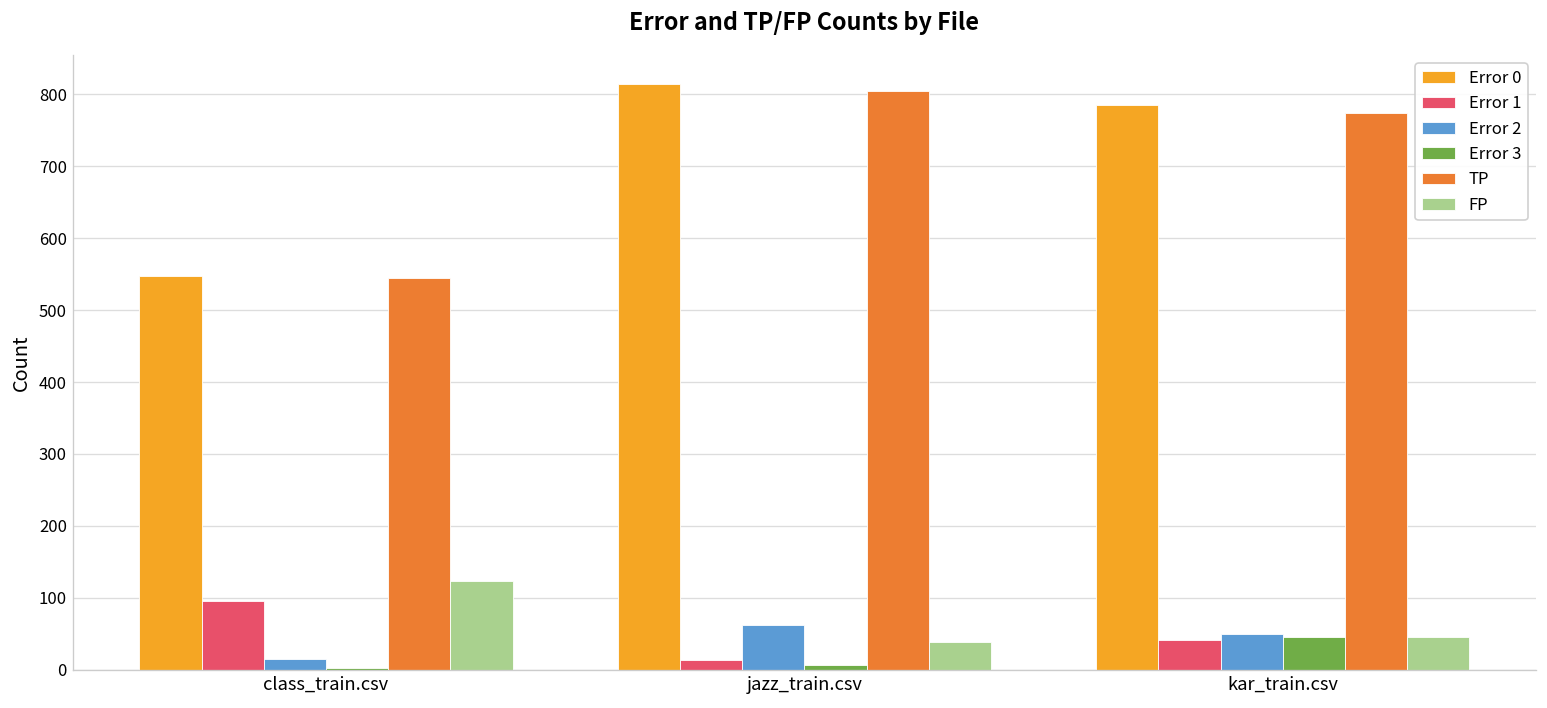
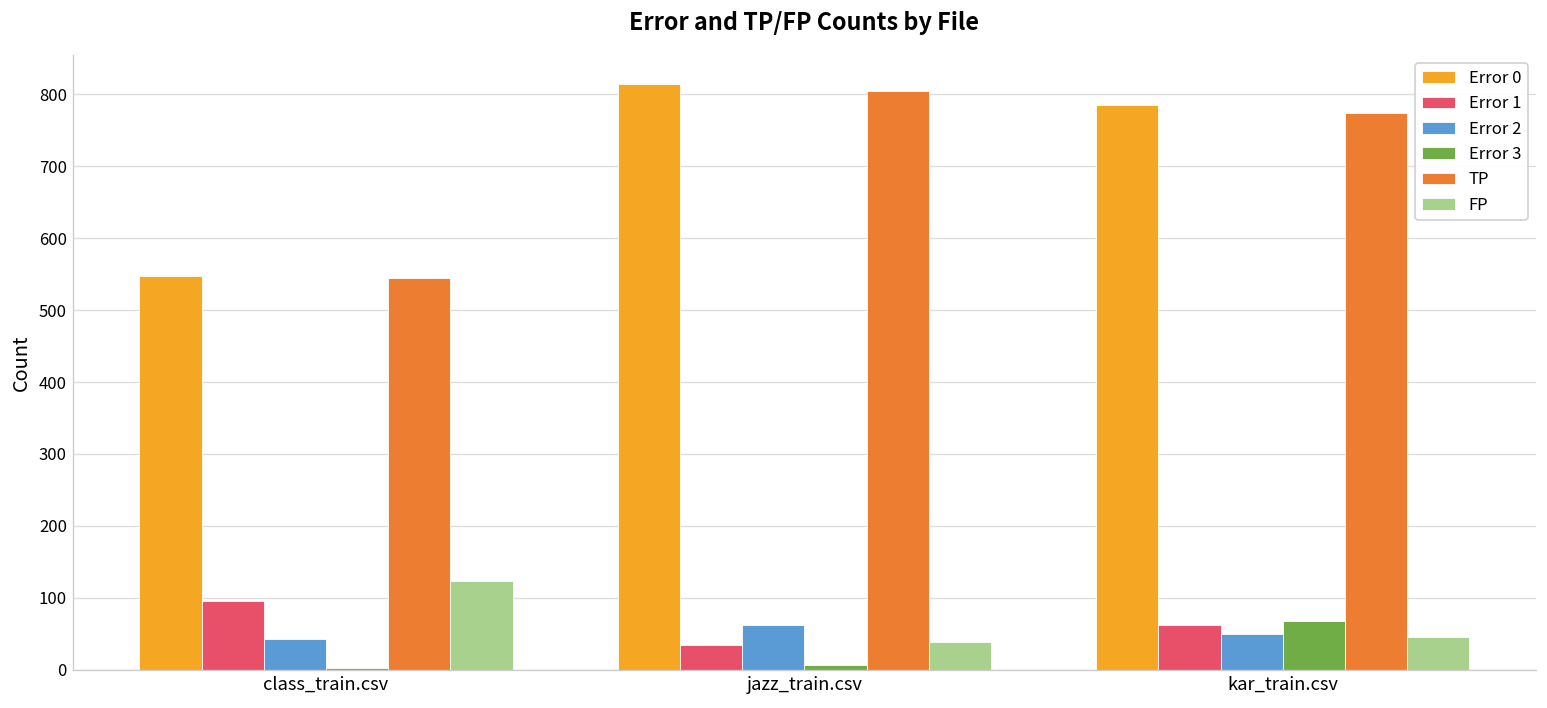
Error 2, class_train.csv: 20 -> 40
Error 1, jazz_train.csv: 10 -> 30
Error 1, kar_train.csv: 40 -> 60
Error 3, kar_train.csv: 50 -> 70
